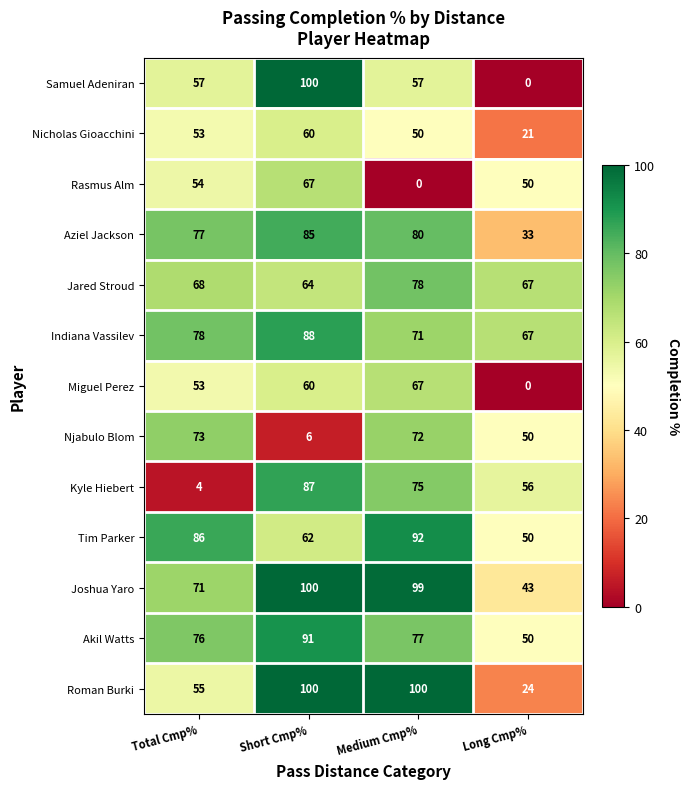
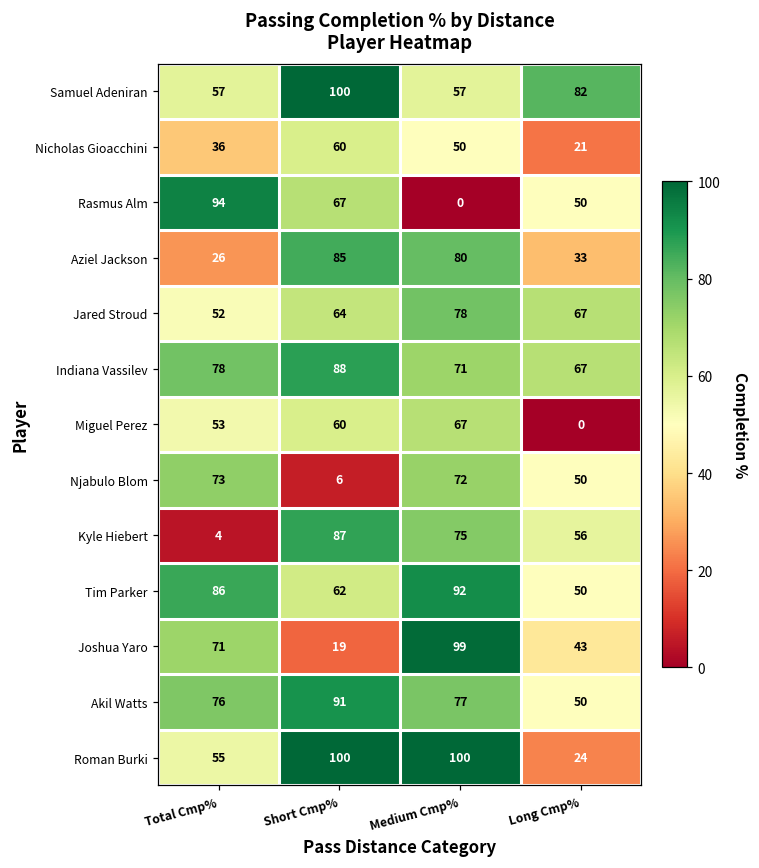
Samuel Adeniran, Long Cmp%: 0 -> 82
Nicholas Gioacchini, Total Cmp%: 53 -> 36
Rasmus Alm, Total Cmp%: 54 -> 94
Aziel Jackson, Total Cmp%: 77 -> 26
Jared Stroud, Total Cmp%: 68 -> 52
Joshua Yaro, Short Cmp%: 100 -> 19
